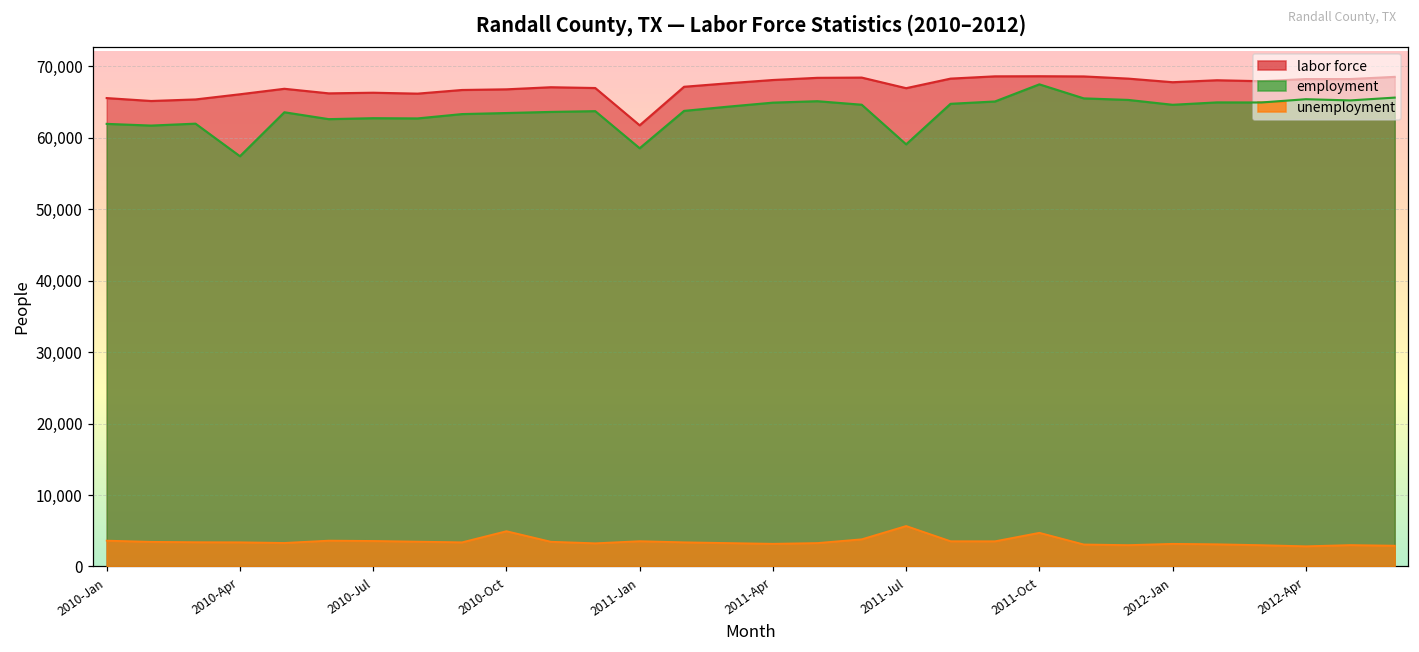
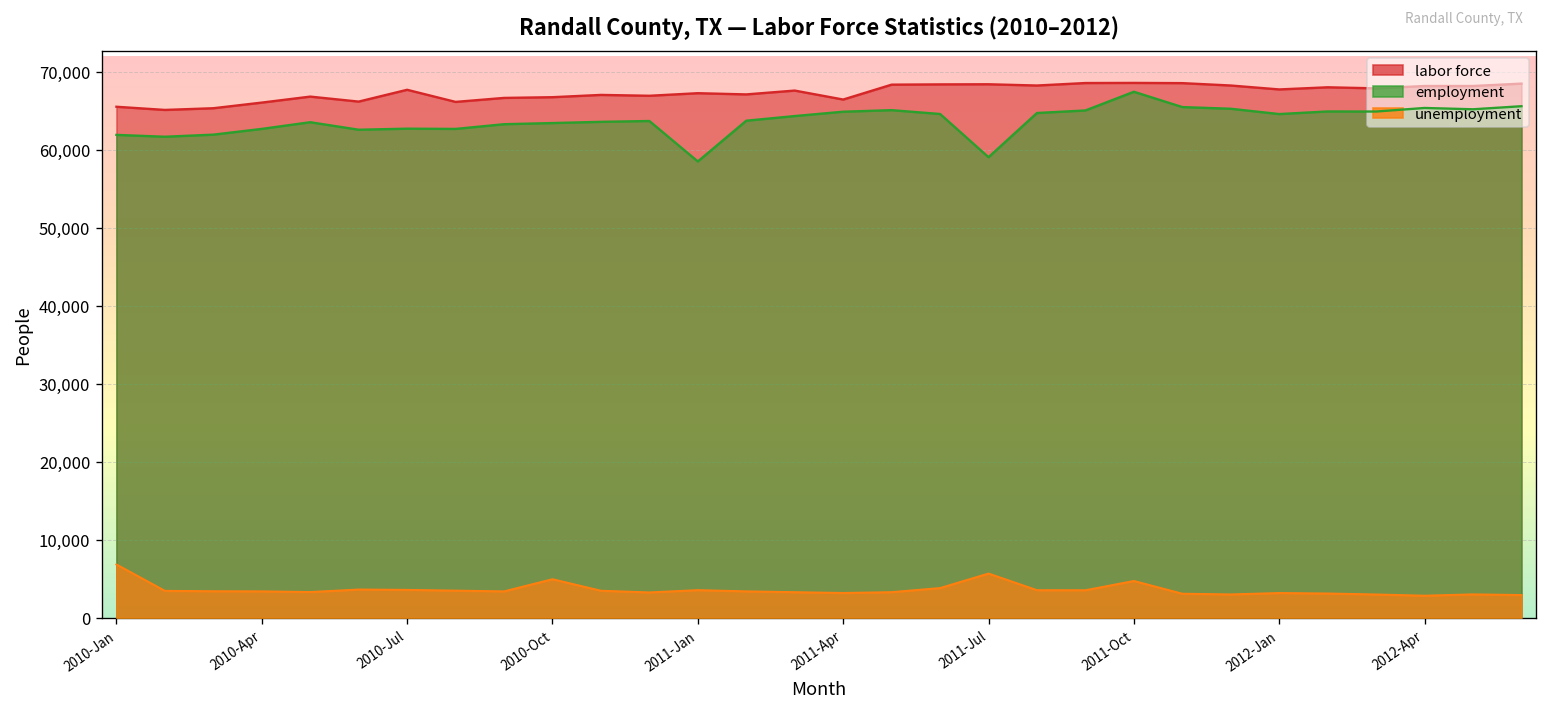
unemployment, 2010-Jan: 4,000 -> 7,000
employment, 2010-Apr: 57,000 -> 63,000
labor force, 2010-Jul: 66,000 -> 68,000
labor force, 2011-Jan: 62,000 -> 67,000
labor force, 2011-Apr: 68,000 -> 66,000
labor force, 2011-Jul: 67,000 -> 68,000
